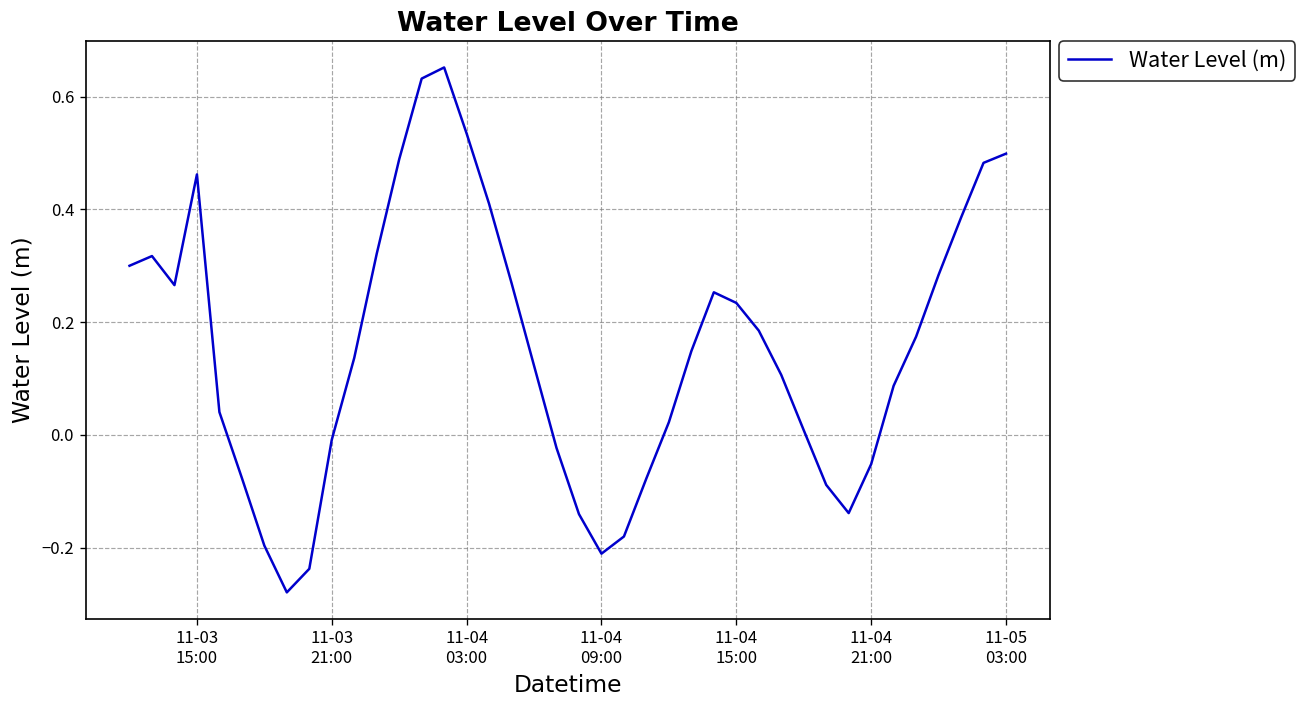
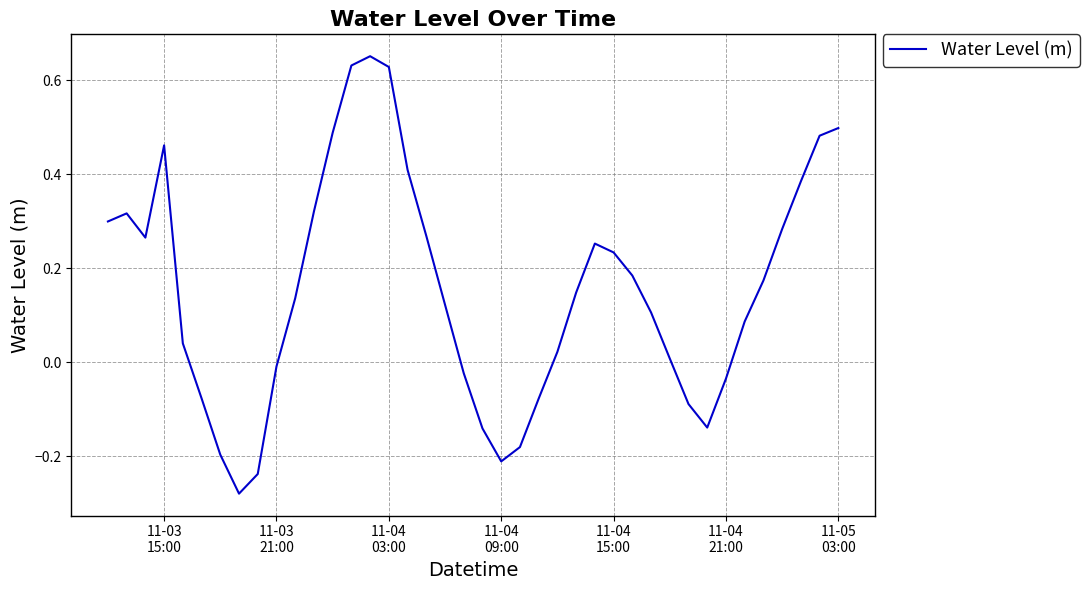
11-04 03:00: 0.53 -> 0.63
11-04 21:00: -0.05 -> -0.03
